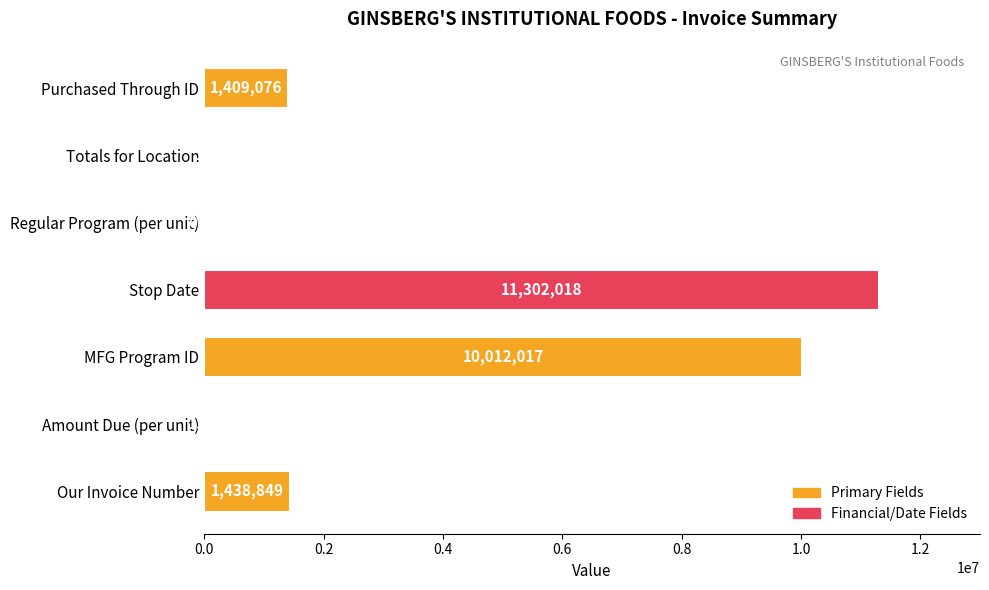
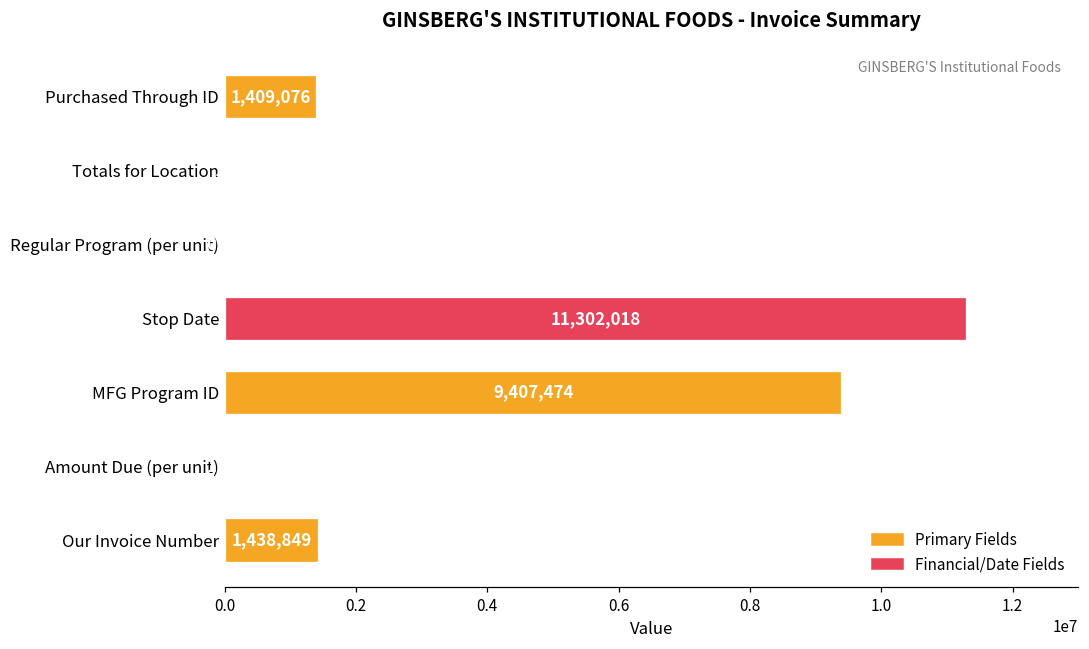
MFG Program ID: 10,012,017 -> 9,407,474
